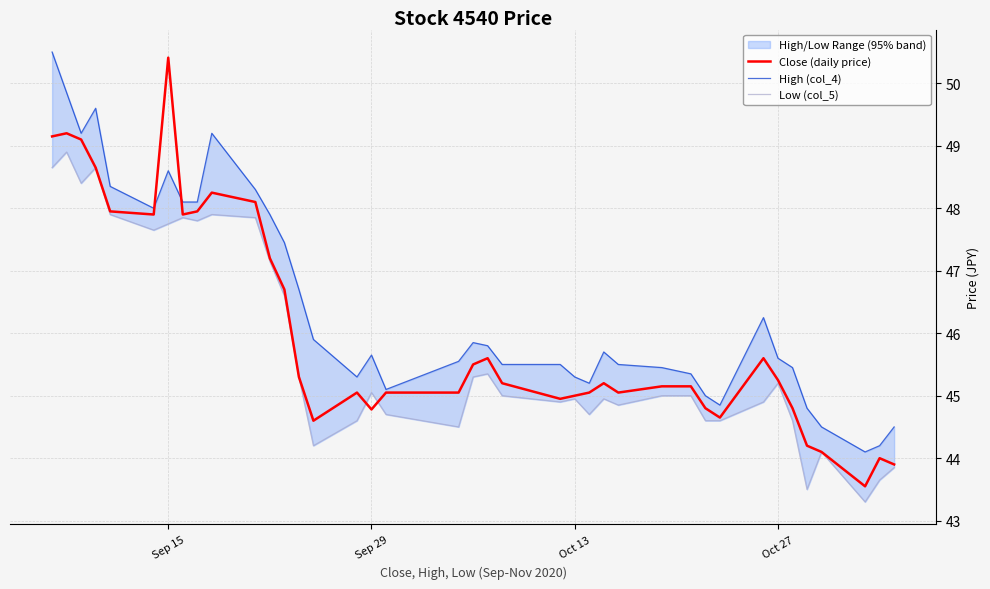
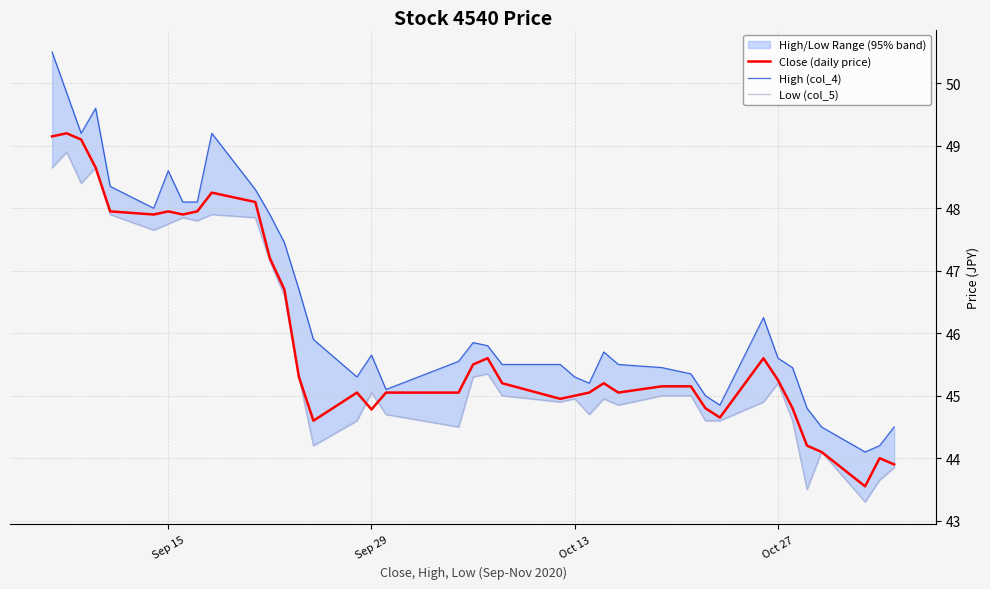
Close (daily price), Sep 15: 50.4 -> 48.0
